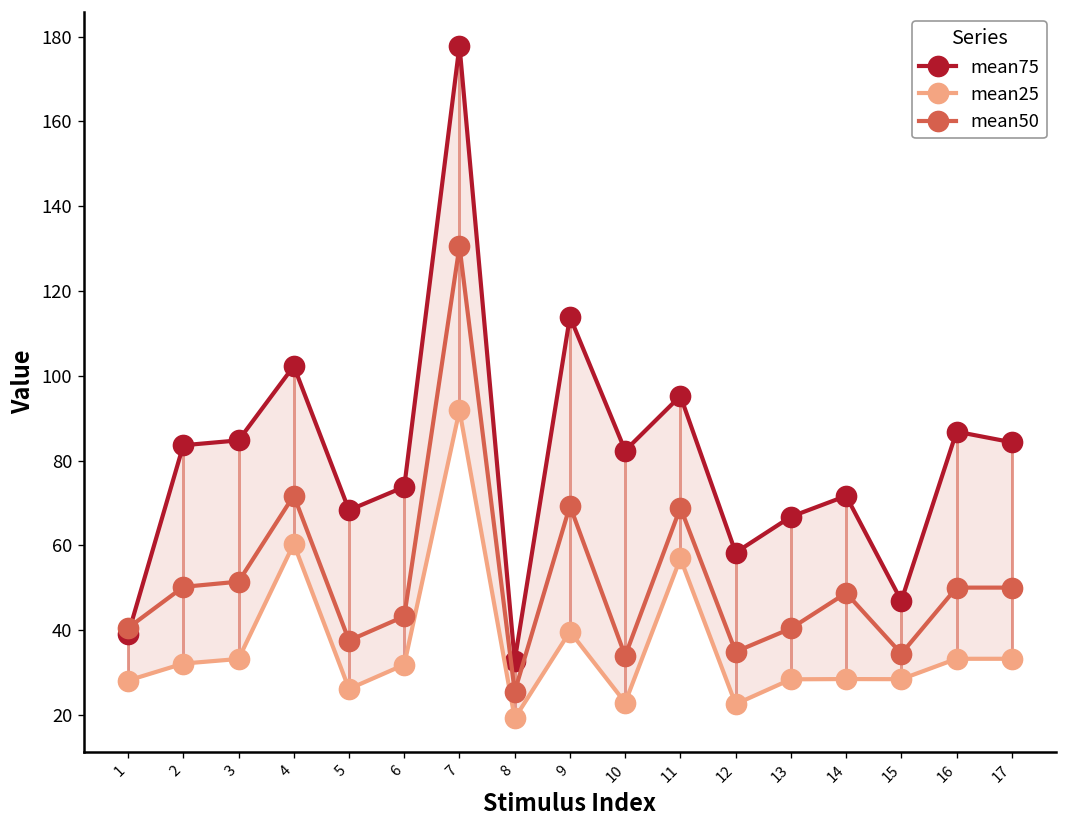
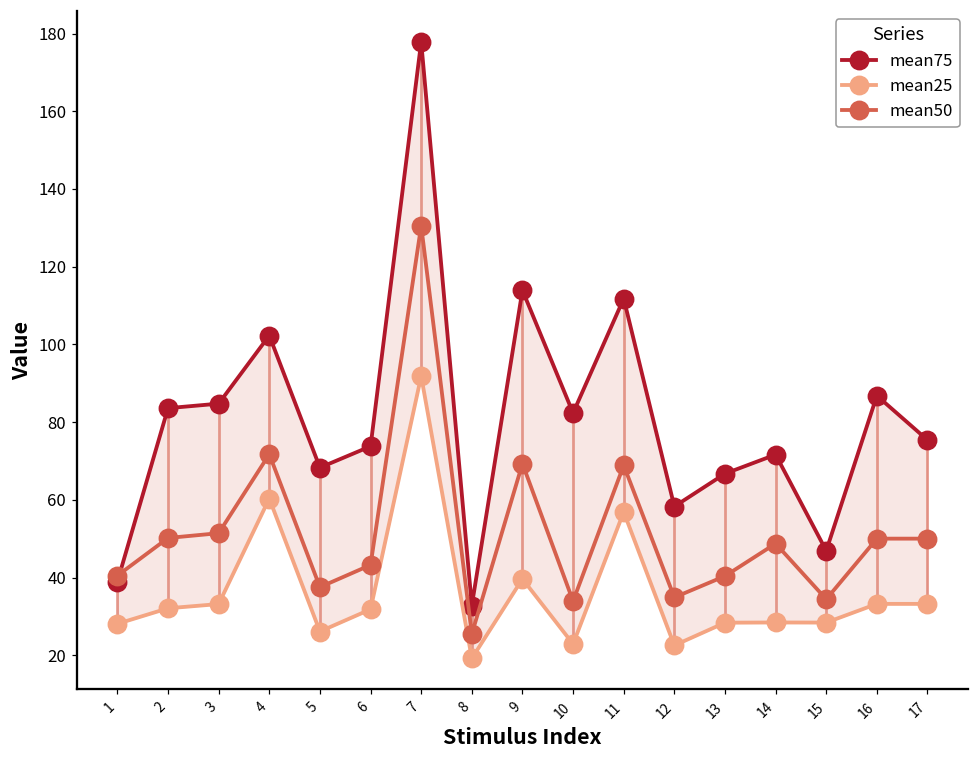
mean75, 11: 95 -> 112
mean75, 17: 84 -> 75
